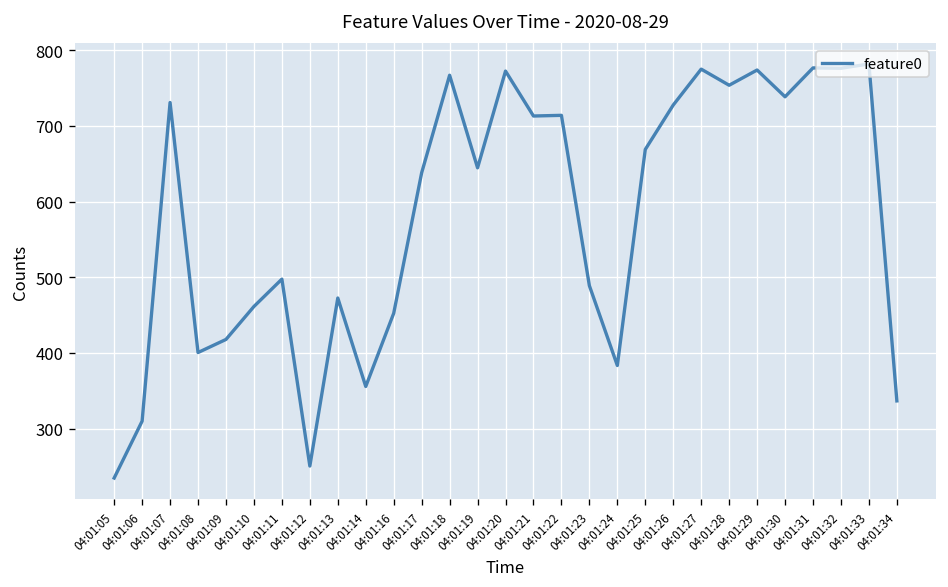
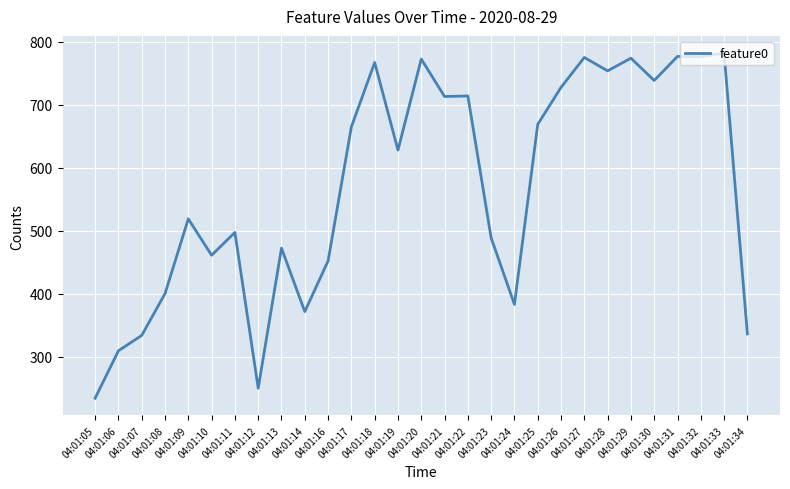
04:01:07: 730 -> 330
04:01:09: 420 -> 520
04:01:14: 360 -> 370
04:01:17: 640 -> 660
04:01:19: 640 -> 630
